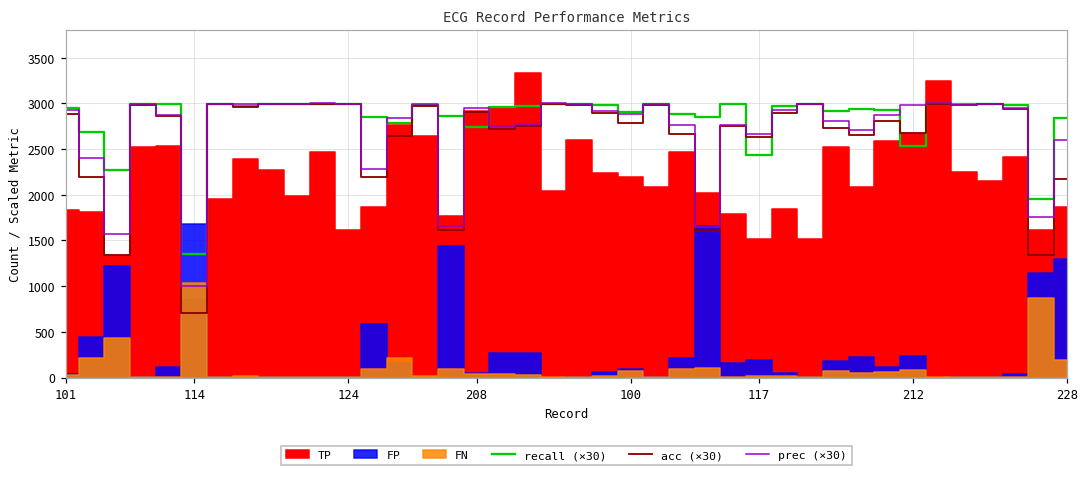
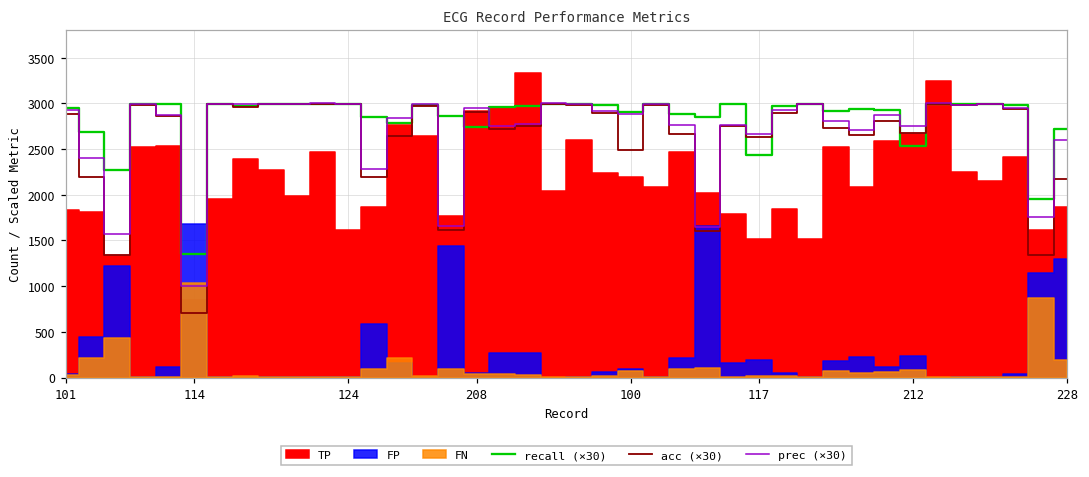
acc (×30), 100: 2800 -> 2500
prec (×30), 212: 3000 -> 2800
recall (×30), 228: 2800 -> 2700
